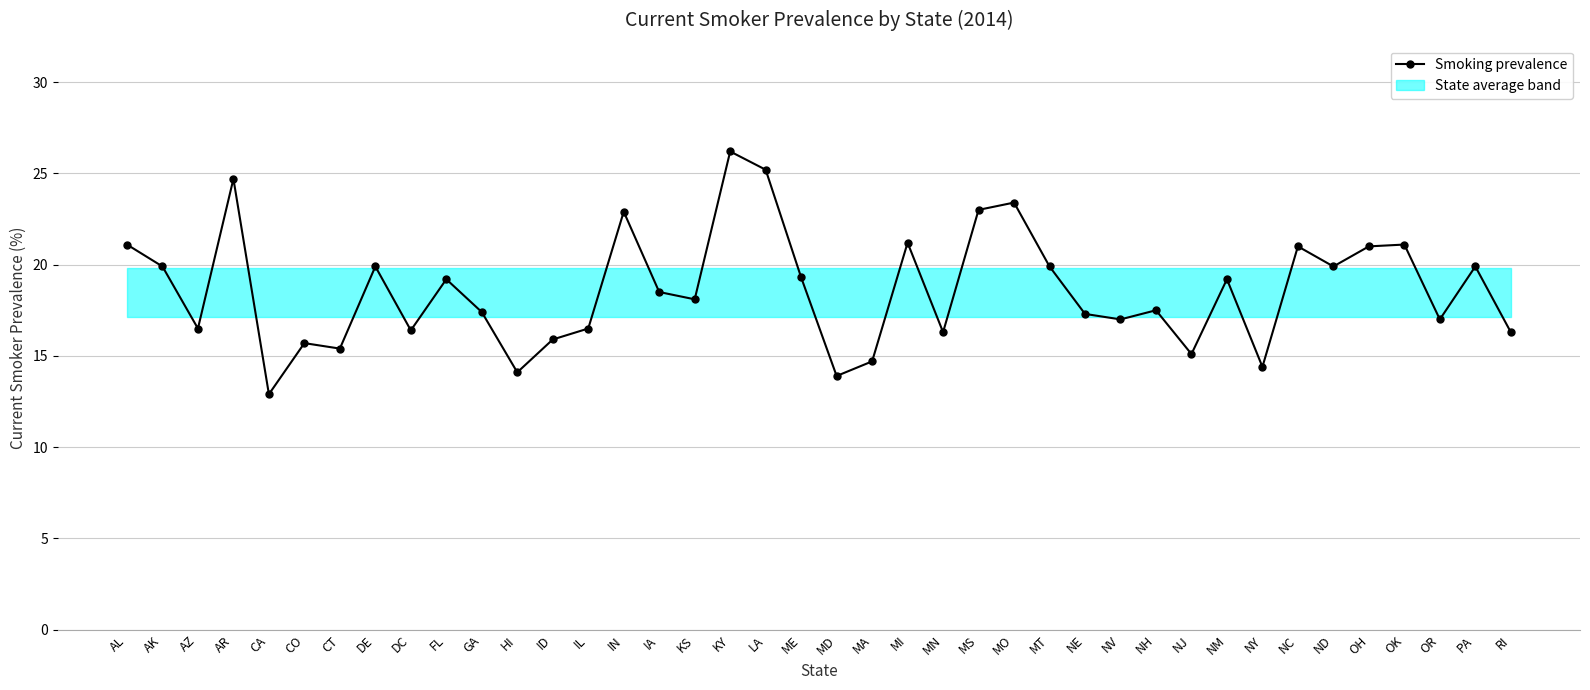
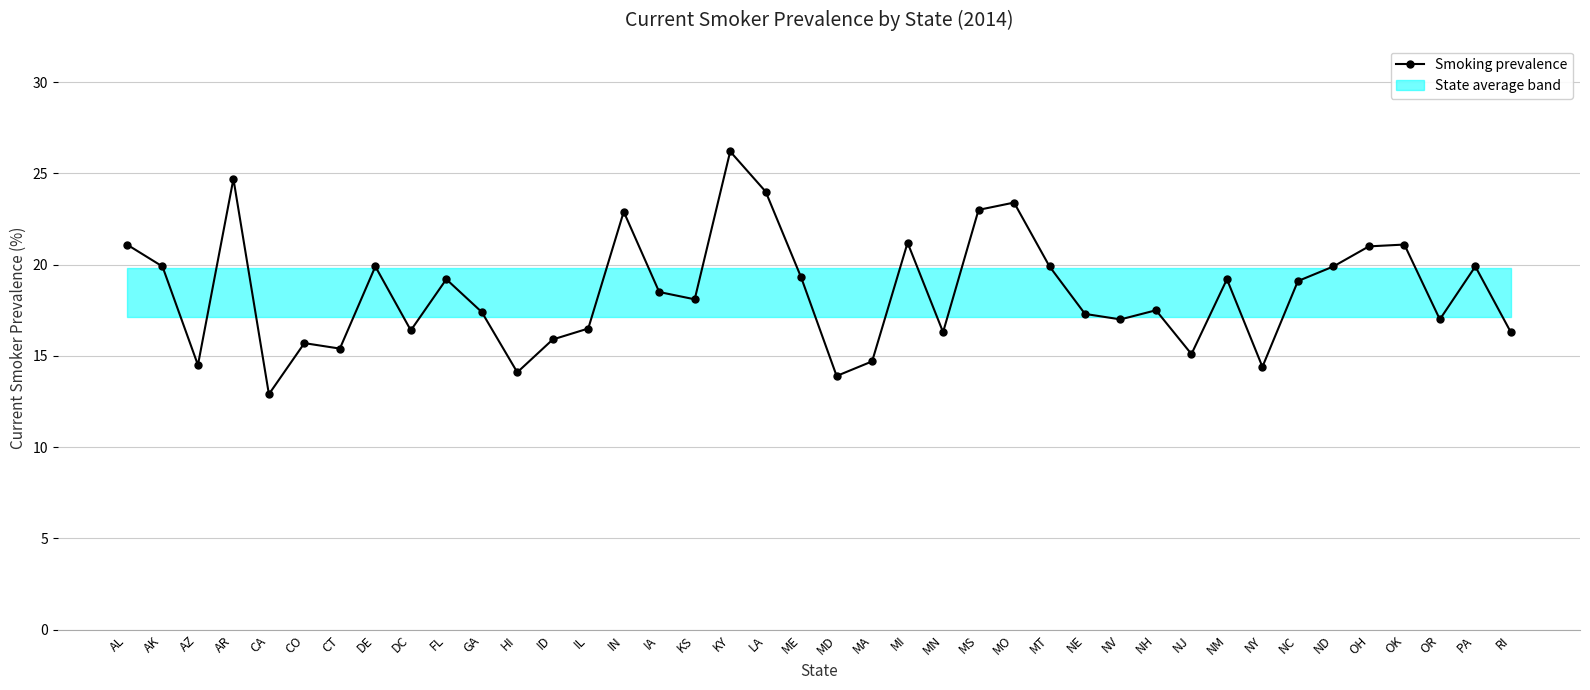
Smoking prevalence, AZ: 16.5 -> 14.5
Smoking prevalence, LA: 25.2 -> 24.0
Smoking prevalence, NC: 21.0 -> 19.1
